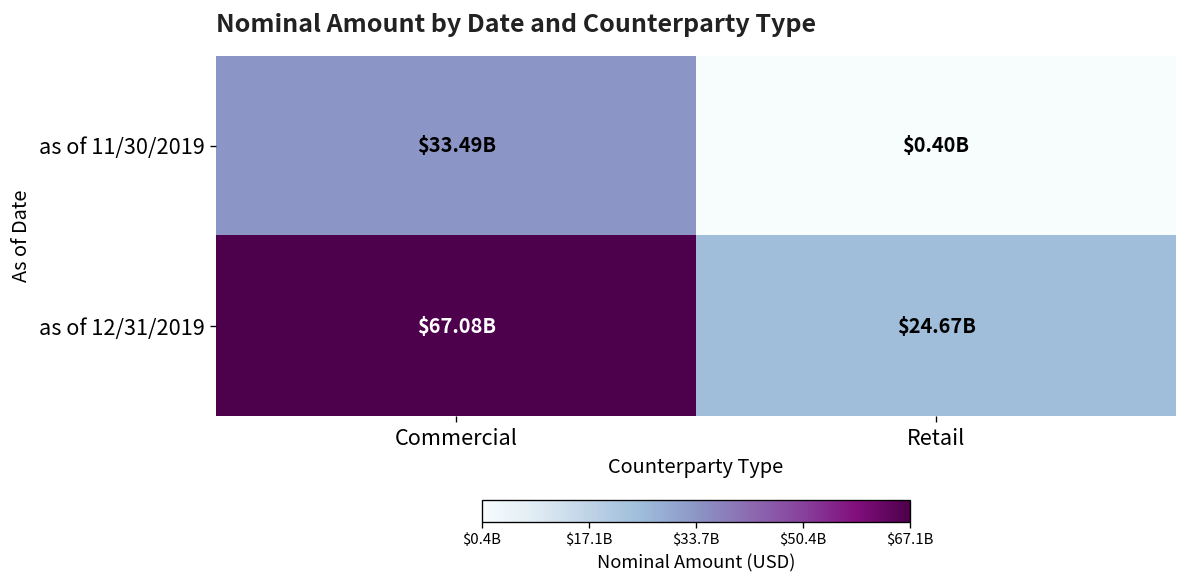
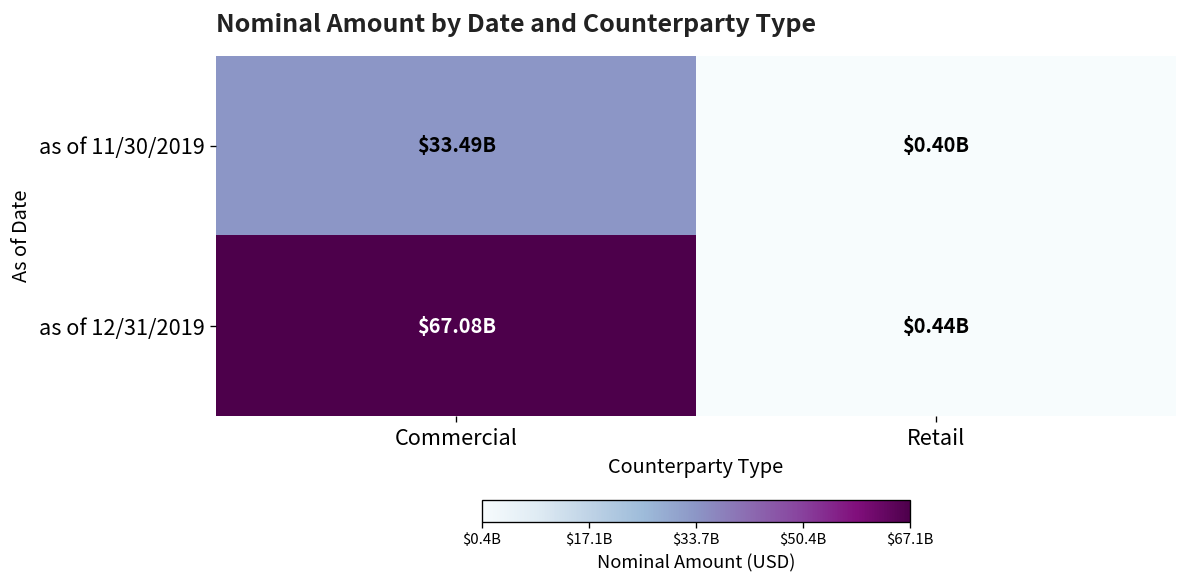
as of 12/31/2019, Retail: $24.67B -> $0.44B
